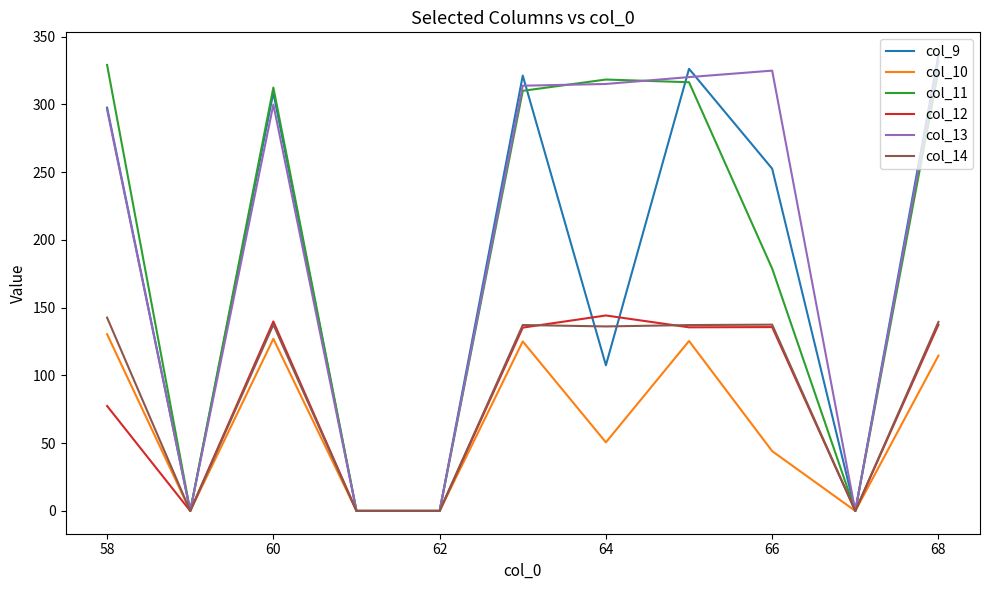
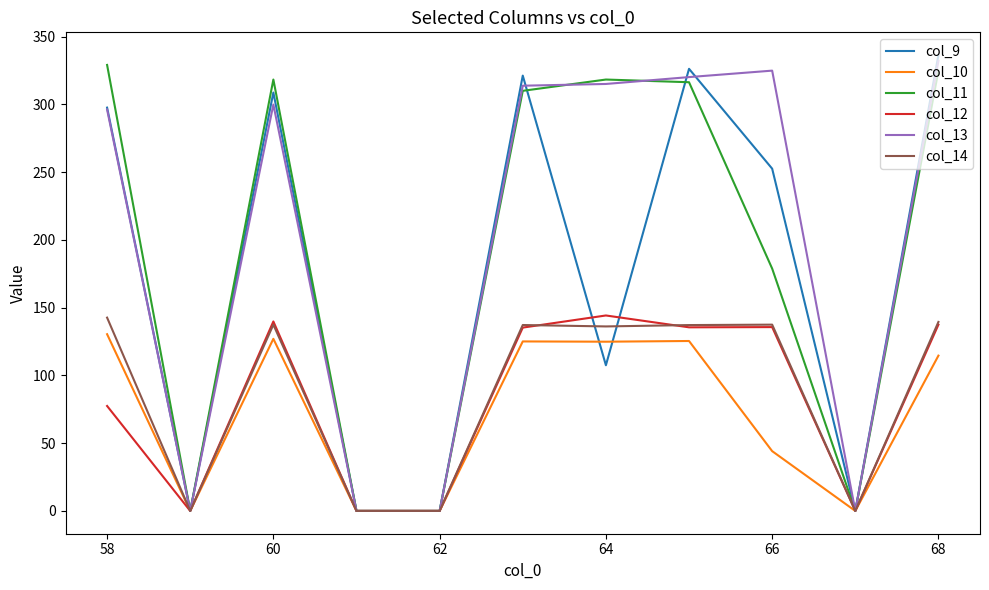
col_11, 60: 312 -> 318
col_10, 64: 51 -> 125
